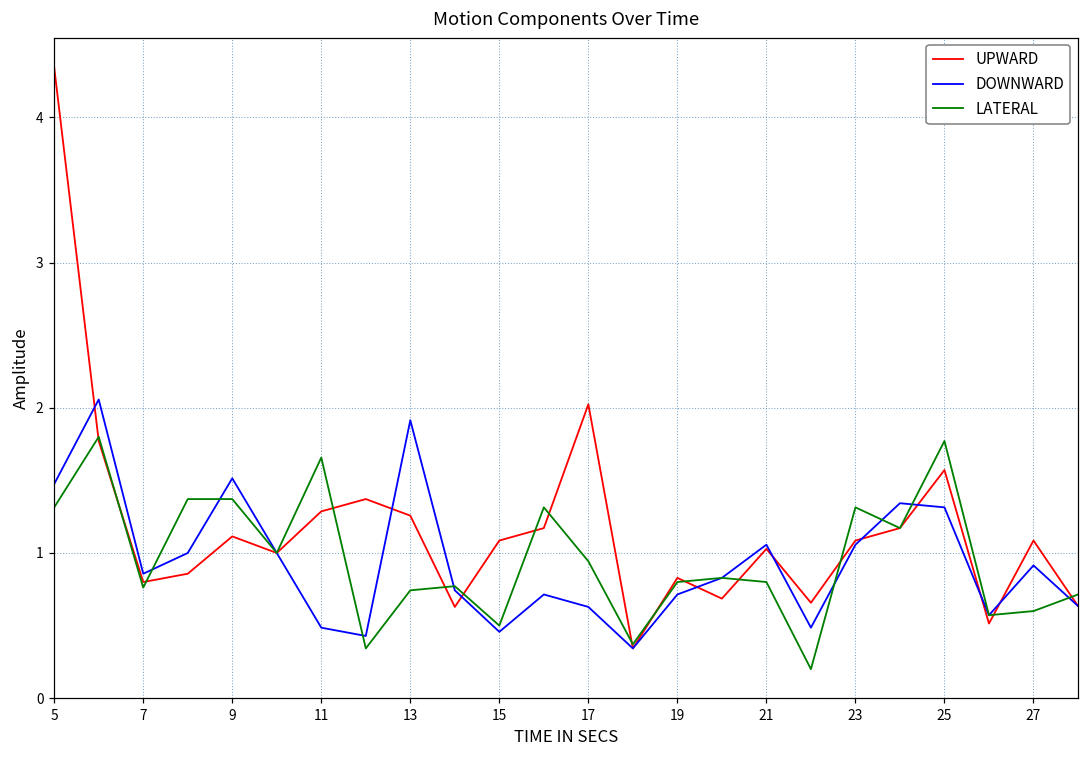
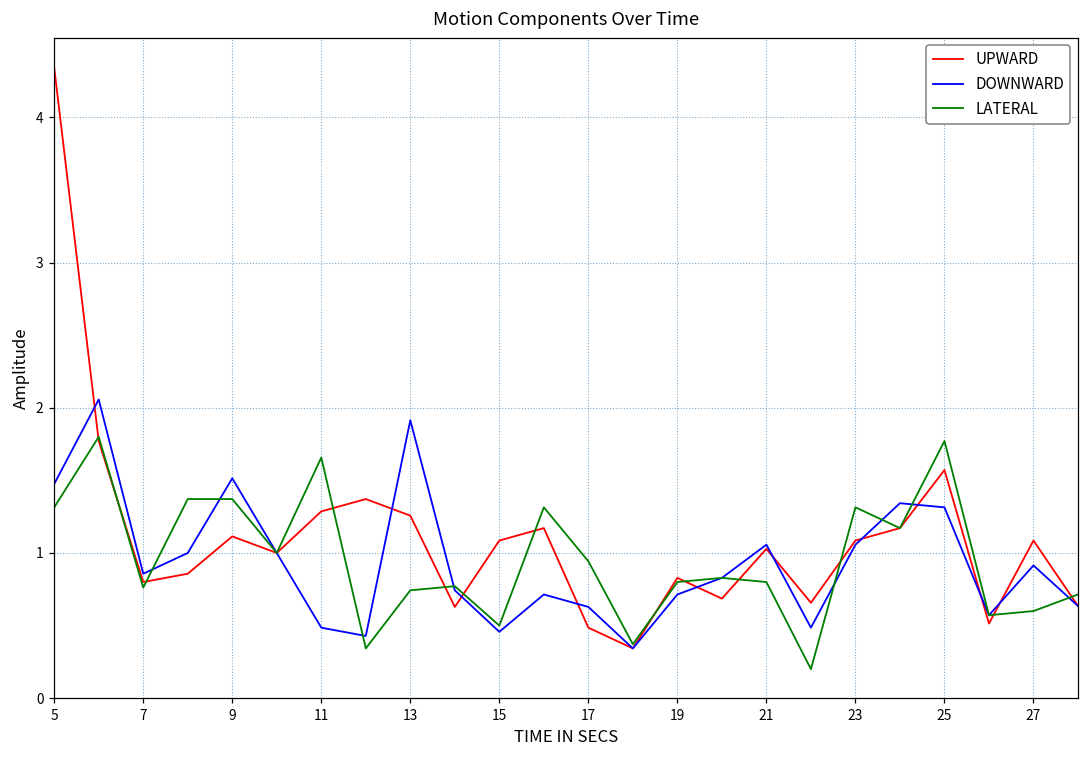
UPWARD, 17: 2.02 -> 0.49
